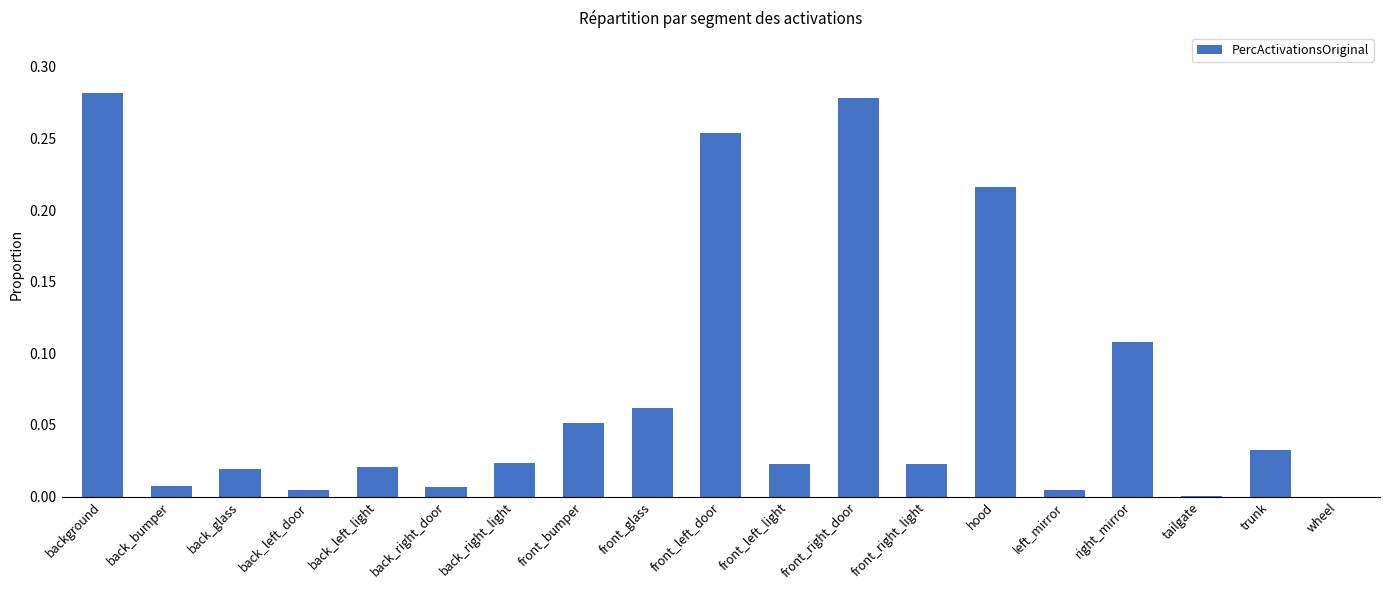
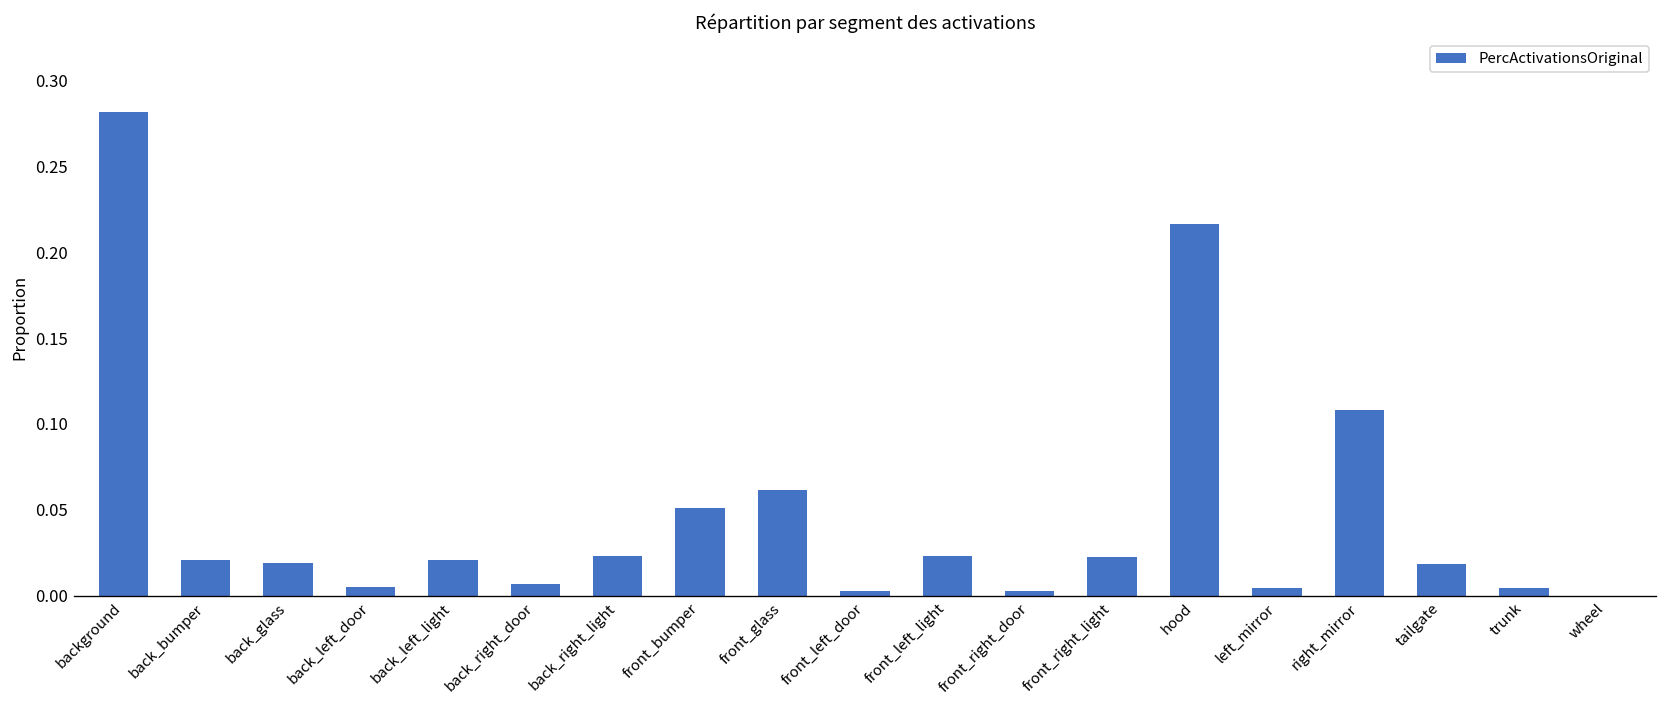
back_bumper: 0.007 -> 0.021
front_left_door: 0.254 -> 0.003
front_right_door: 0.278 -> 0.003
tailgate: 0.000 -> 0.019
trunk: 0.033 -> 0.005
